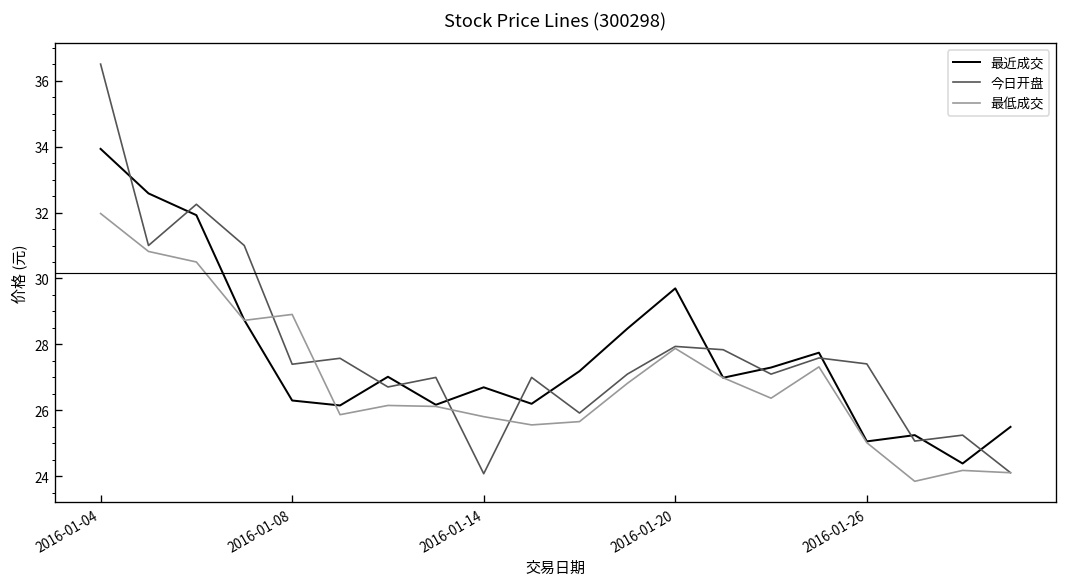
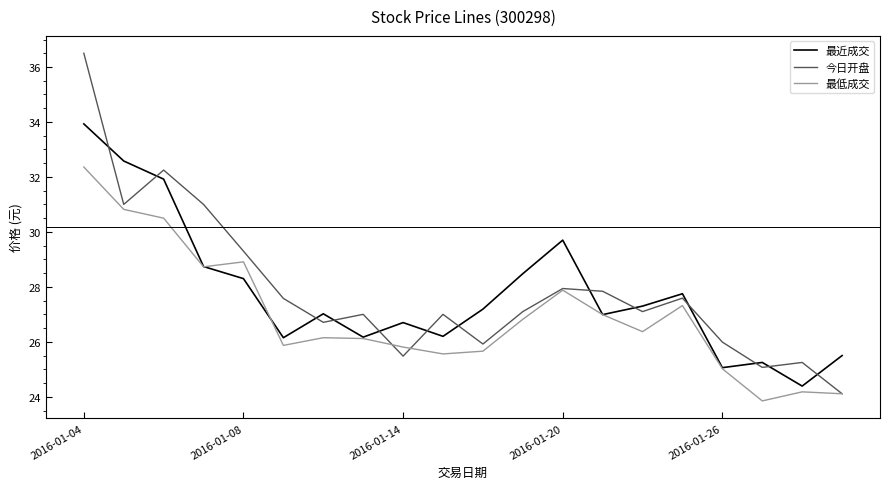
最低成交, 2016-01-04: 32.0 -> 32.4
最近成交, 2016-01-08: 26.3 -> 28.3
今日开盘, 2016-01-08: 27.4 -> 29.3
今日开盘, 2016-01-14: 24.1 -> 25.5
今日开盘, 2016-01-26: 27.4 -> 26.0
